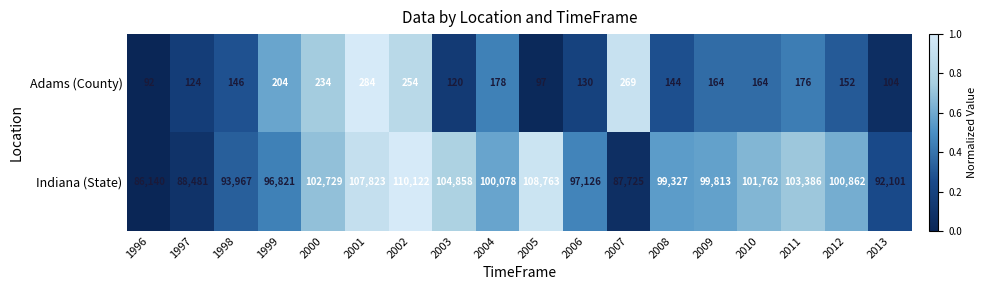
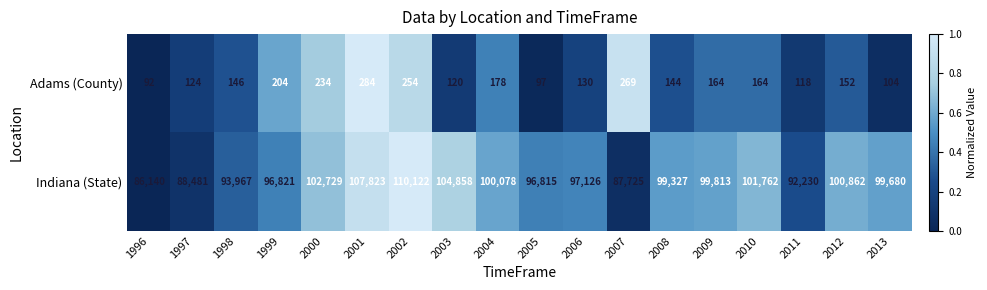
Adams (County), 2011: 176 -> 118
Indiana (State), 2005: 108,763 -> 96,815
Indiana (State), 2011: 103,386 -> 92,230
Indiana (State), 2013: 92,101 -> 99,680
